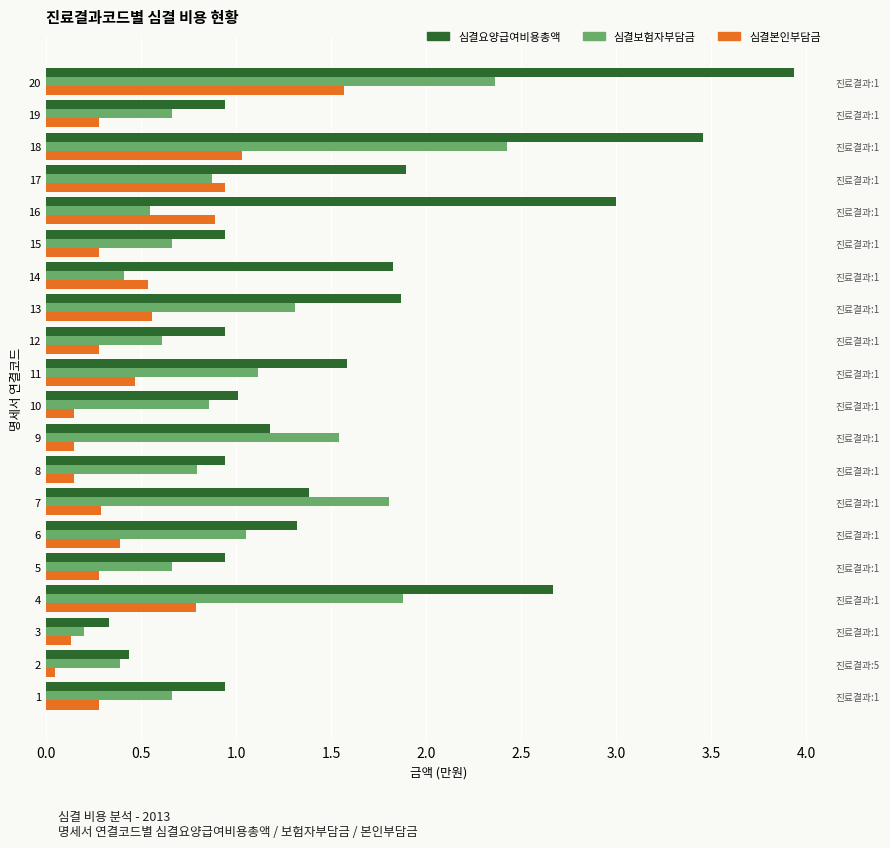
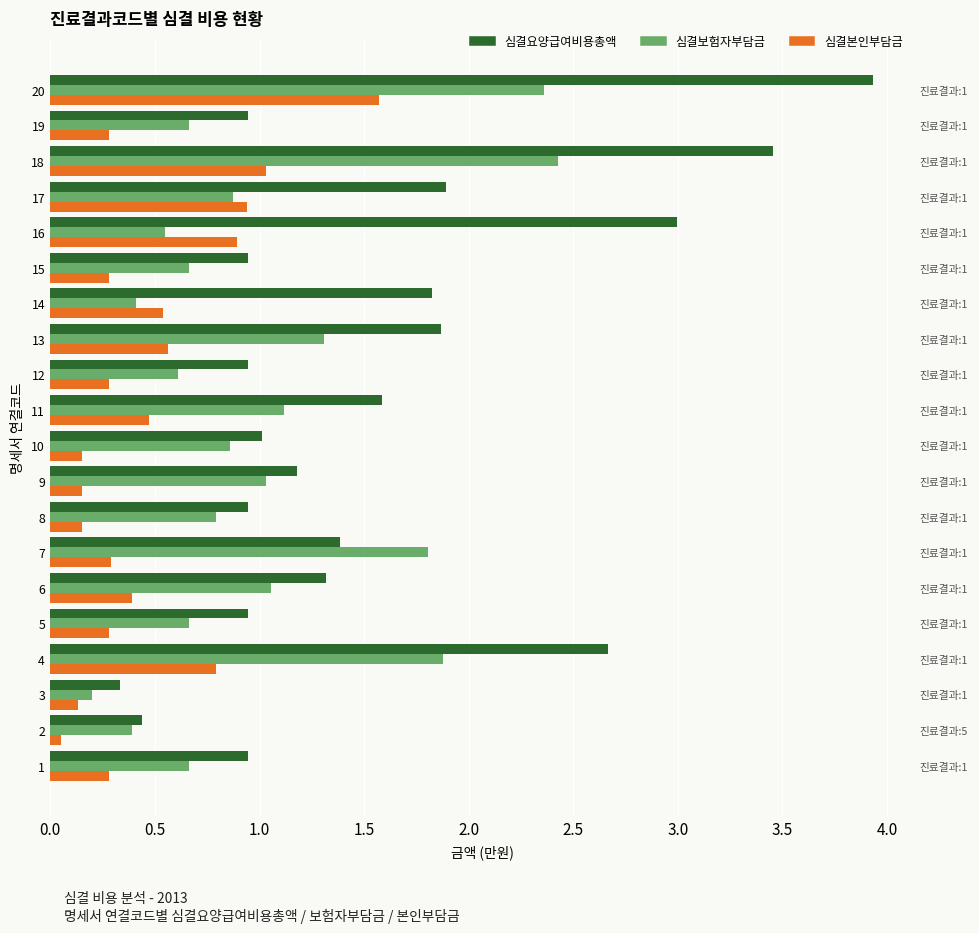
심결보험자부담금, 9: 1.54 -> 1.03
